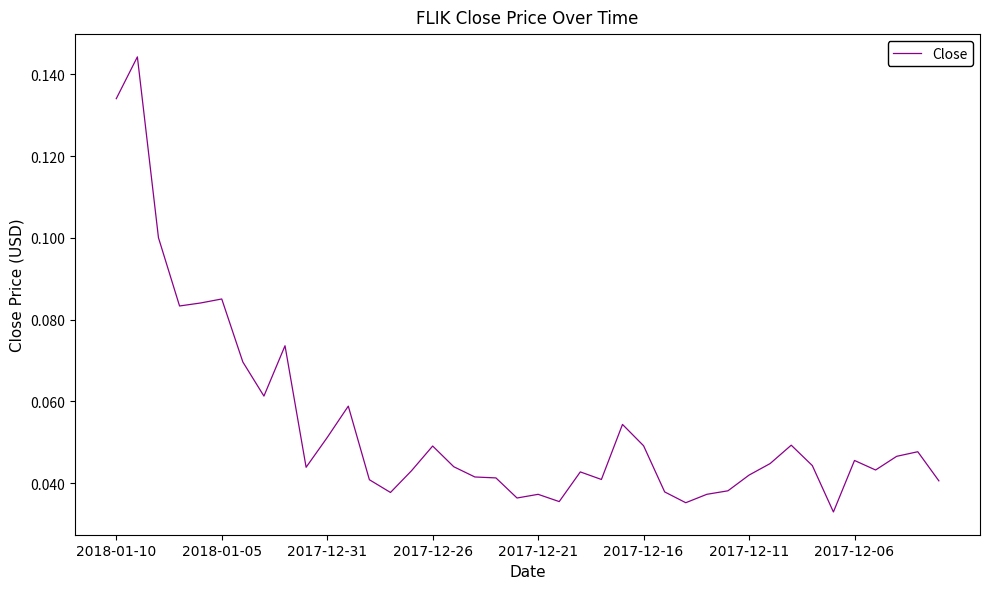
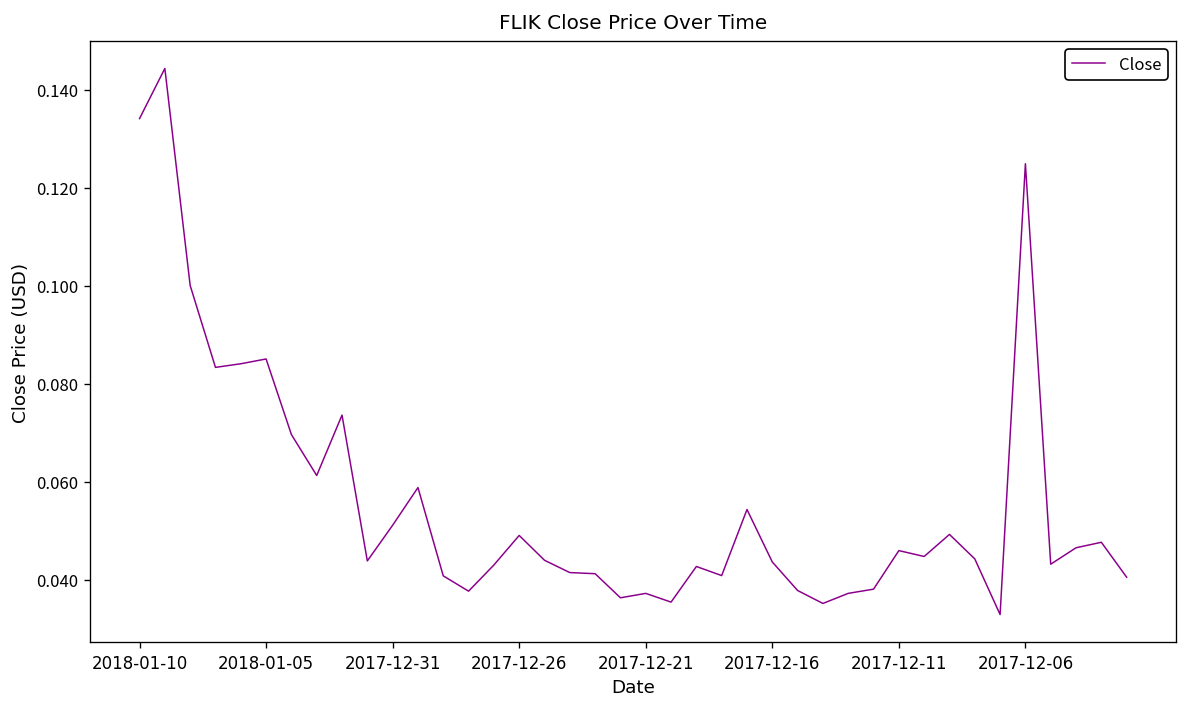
2017-12-16: 0.049 -> 0.044
2017-12-11: 0.042 -> 0.046
2017-12-06: 0.046 -> 0.125
